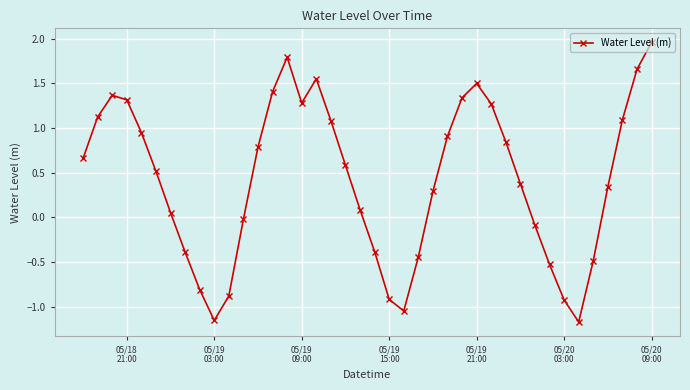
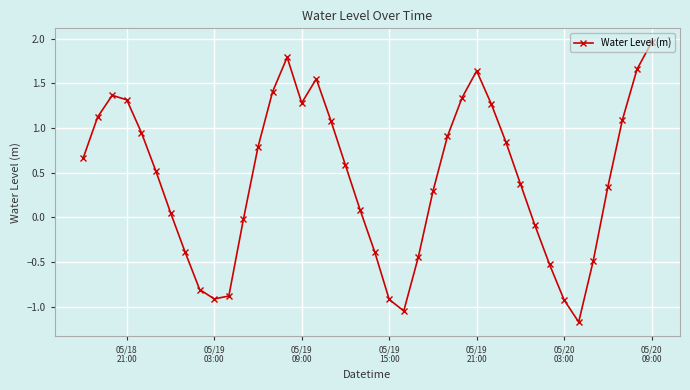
05/19 03:00: -1.2 -> -0.9
05/19 21:00: 1.5 -> 1.6
